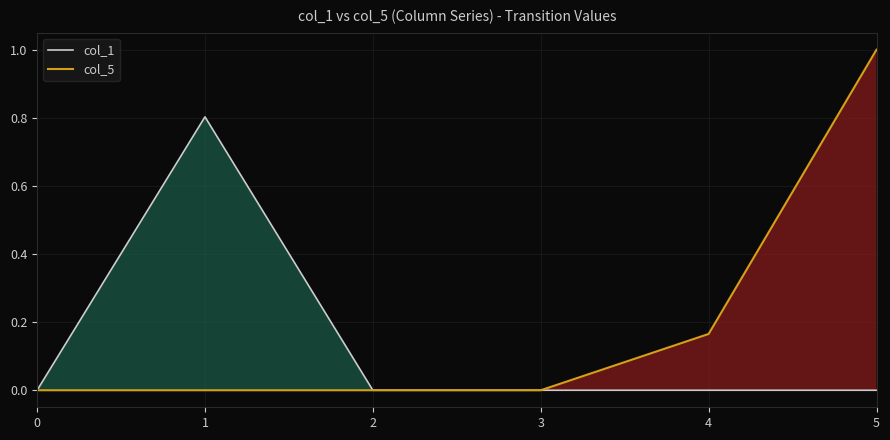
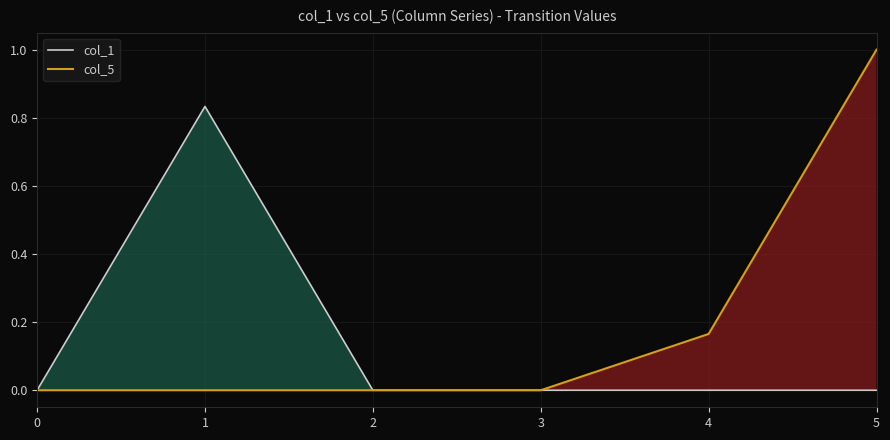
col_1, 1: 0.80 -> 0.83
